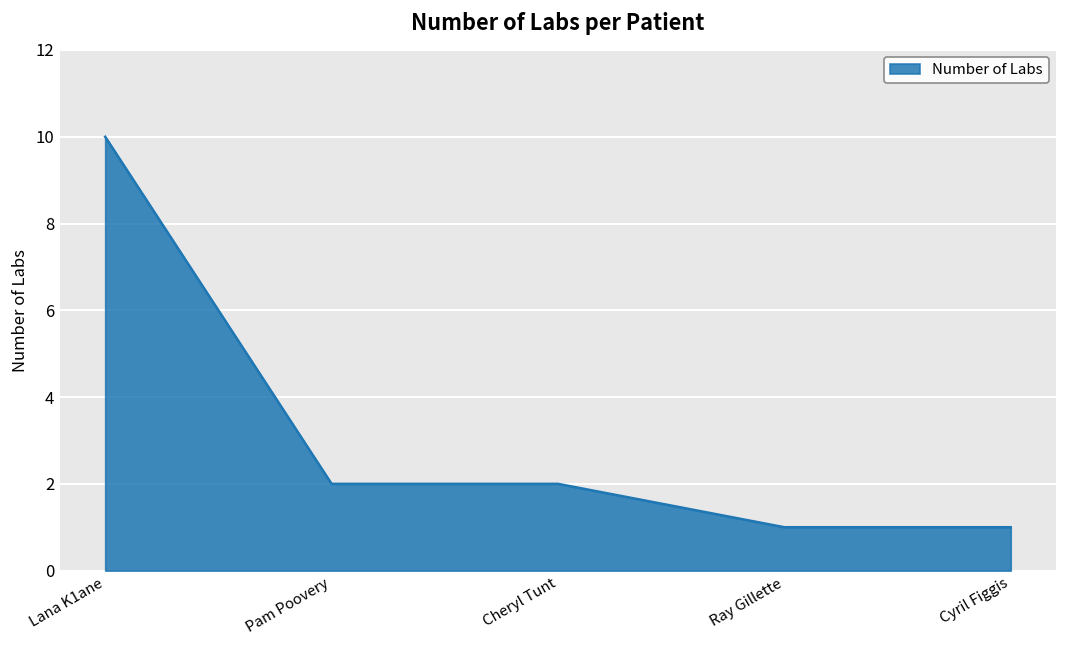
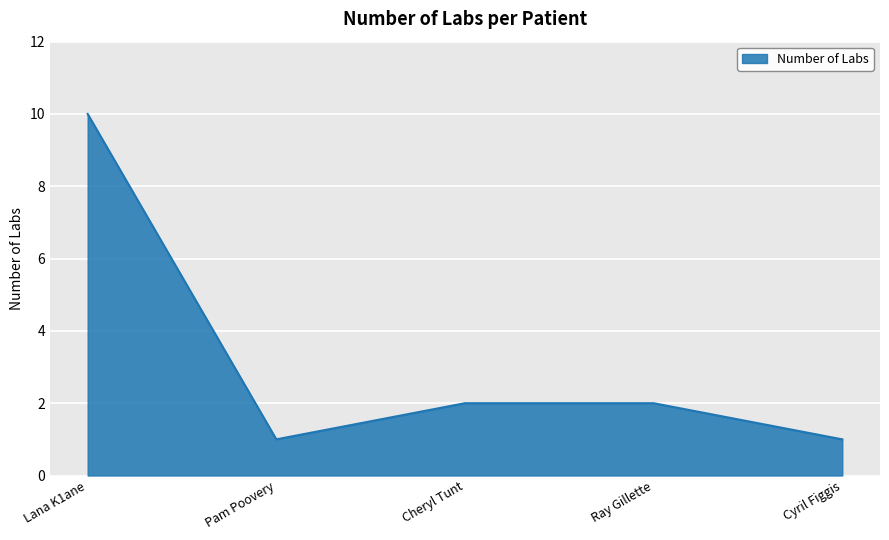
Pam Poovery: 2 -> 1
Ray Gillette: 1 -> 2
